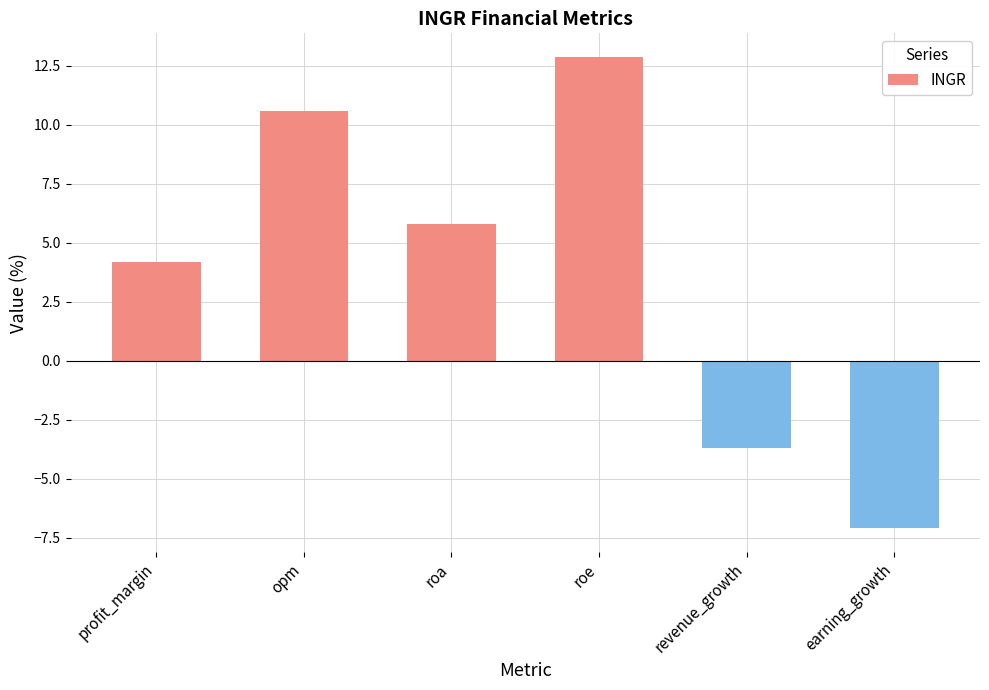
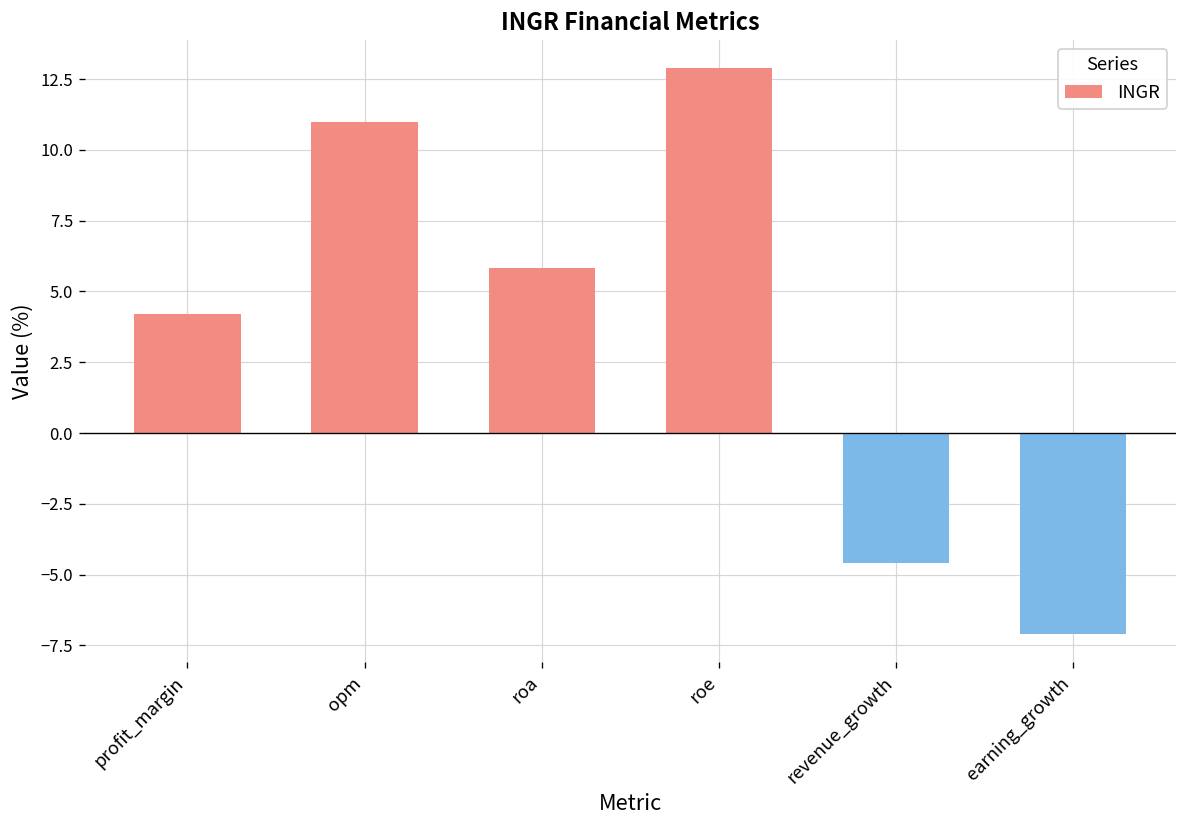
opm: 10.6 -> 11.0
revenue_growth: -3.7 -> -4.6
